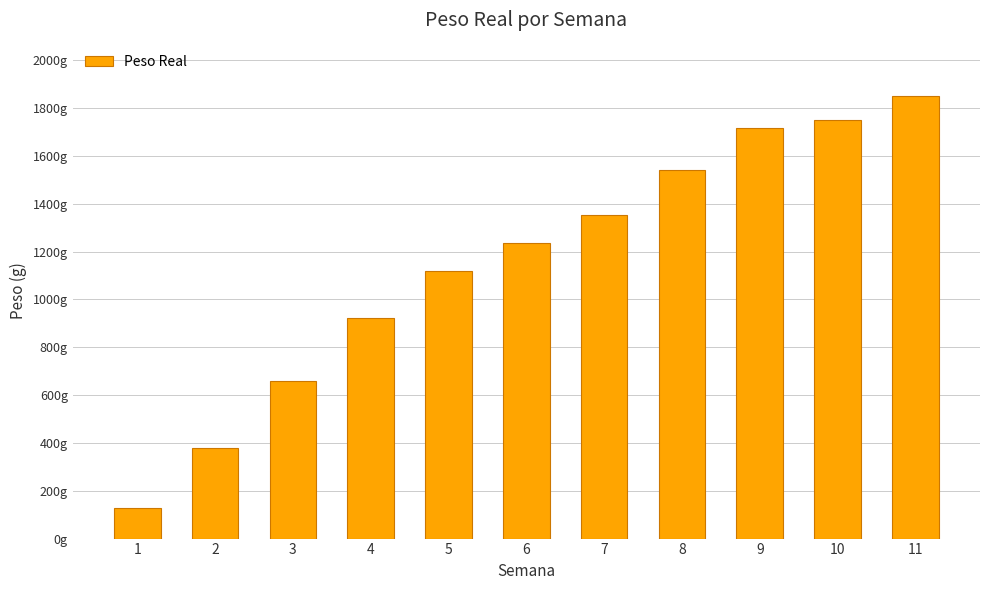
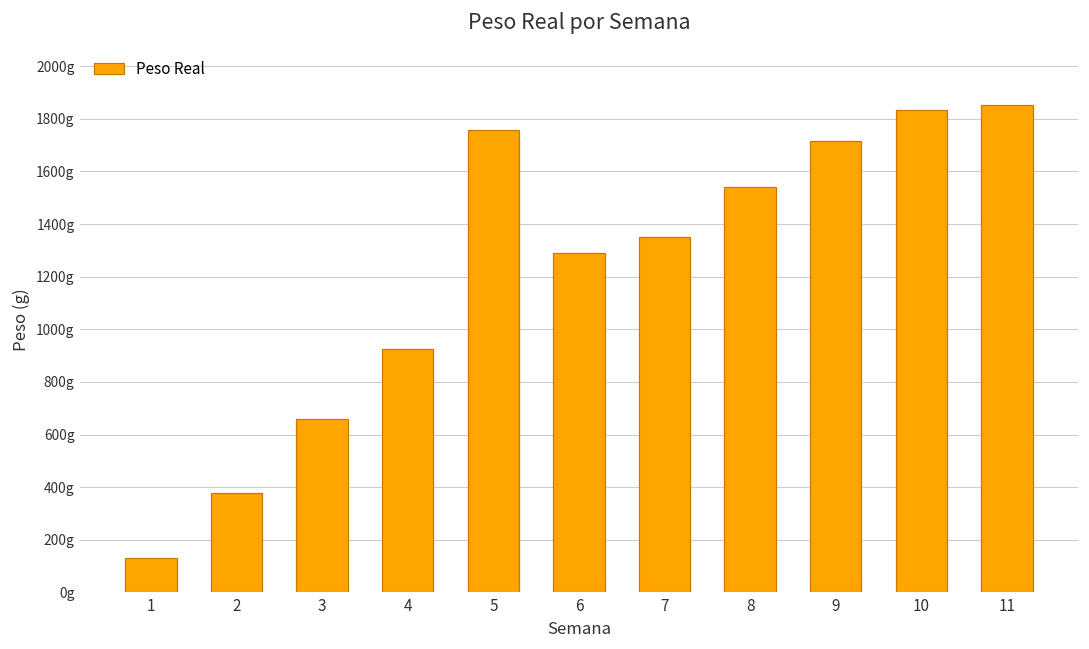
5: 1120g -> 1760g
6: 1240g -> 1290g
10: 1750g -> 1830g
